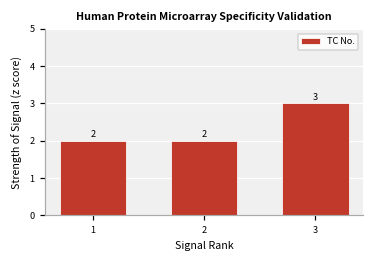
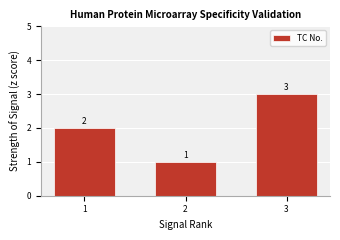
2: 2 -> 1
